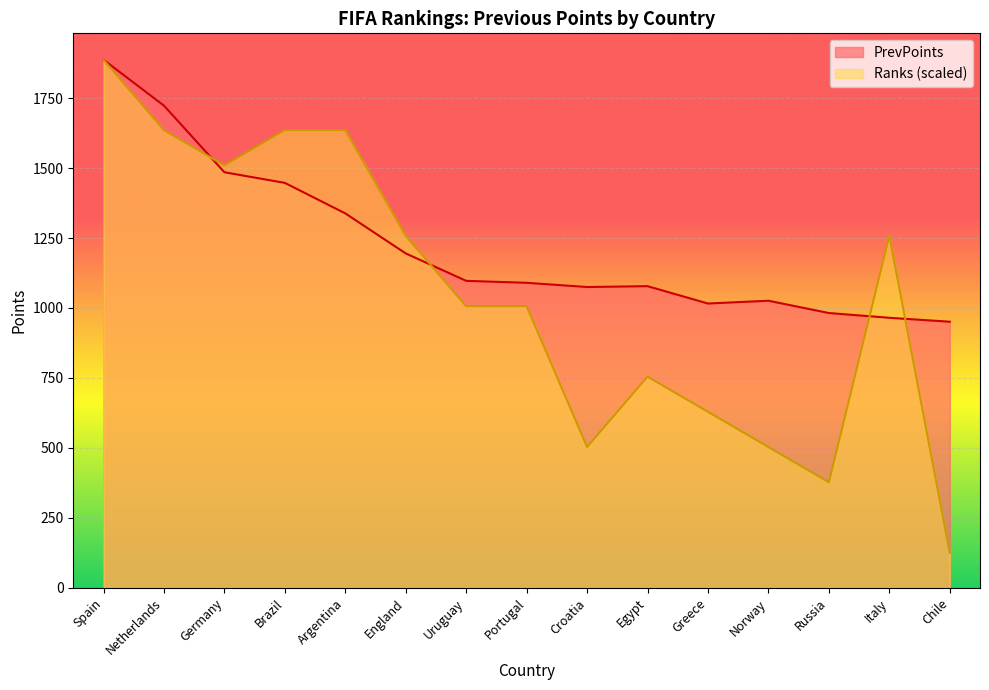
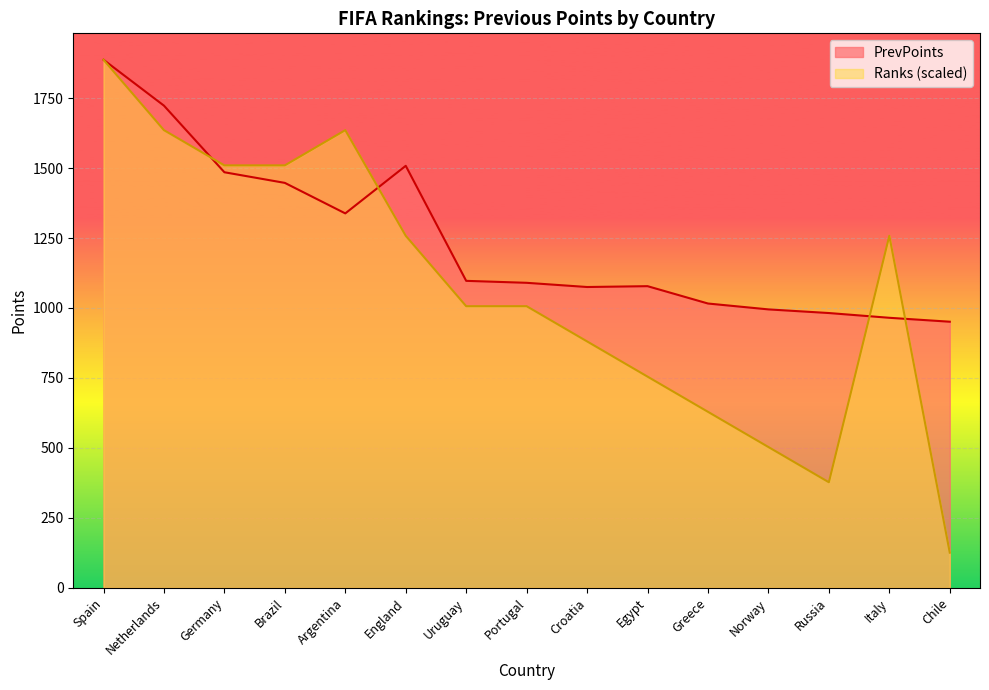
Ranks (scaled), Brazil: 1640 -> 1510
PrevPoints, England: 1200 -> 1510
Ranks (scaled), Croatia: 500 -> 880
PrevPoints, Norway: 1030 -> 1000
